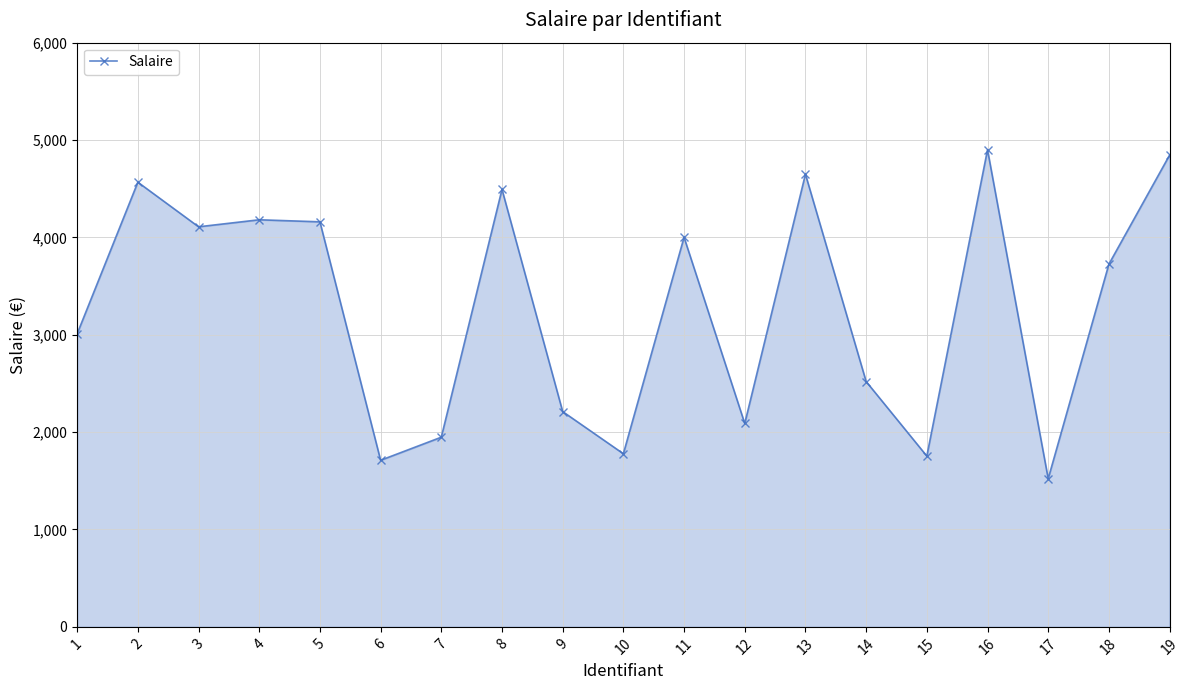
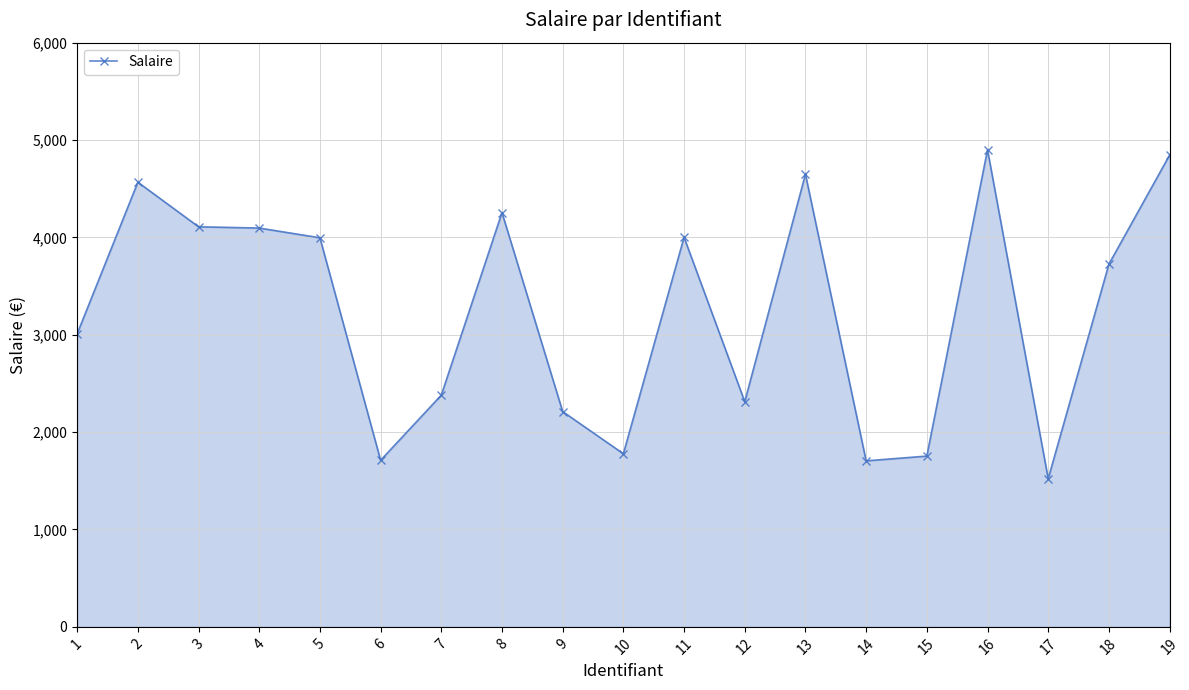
4: 4,200 -> 4,100
5: 4,200 -> 4,000
7: 1,900 -> 2,400
8: 4,500 -> 4,300
12: 2,100 -> 2,300
14: 2,500 -> 1,700
